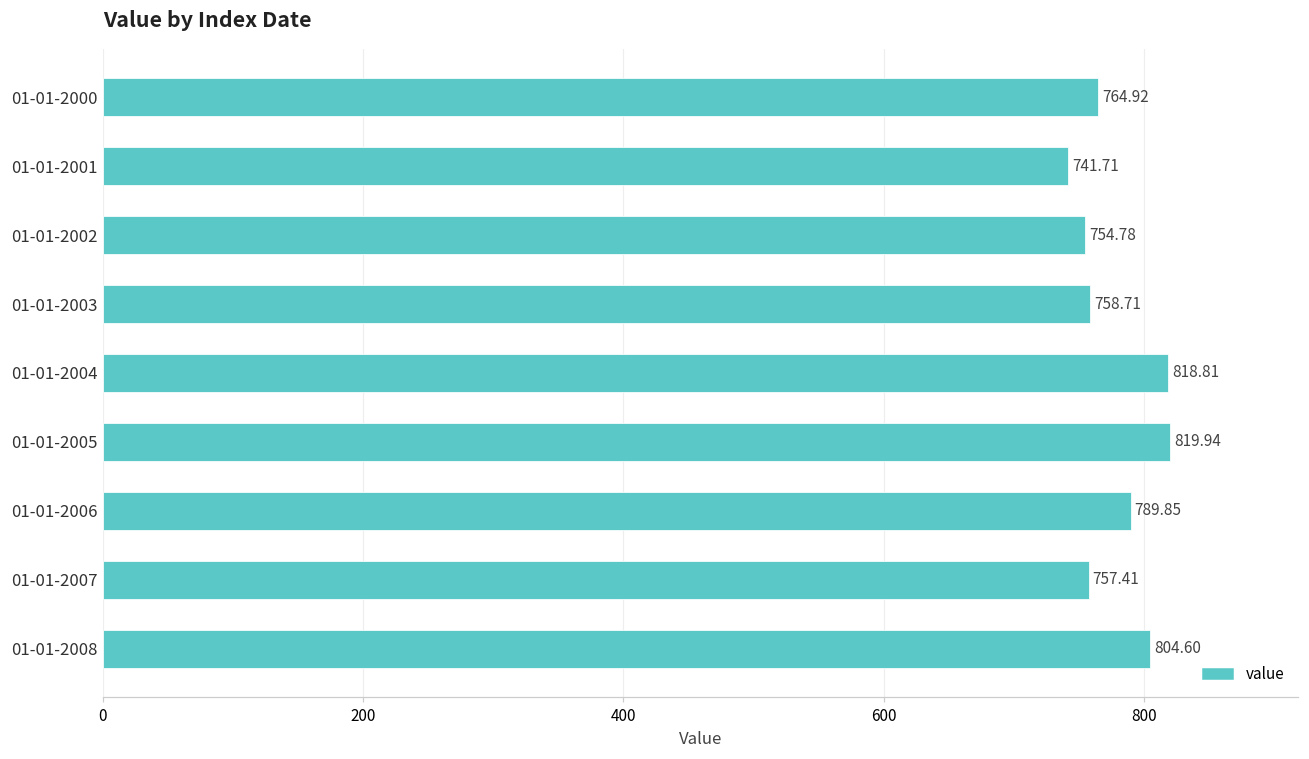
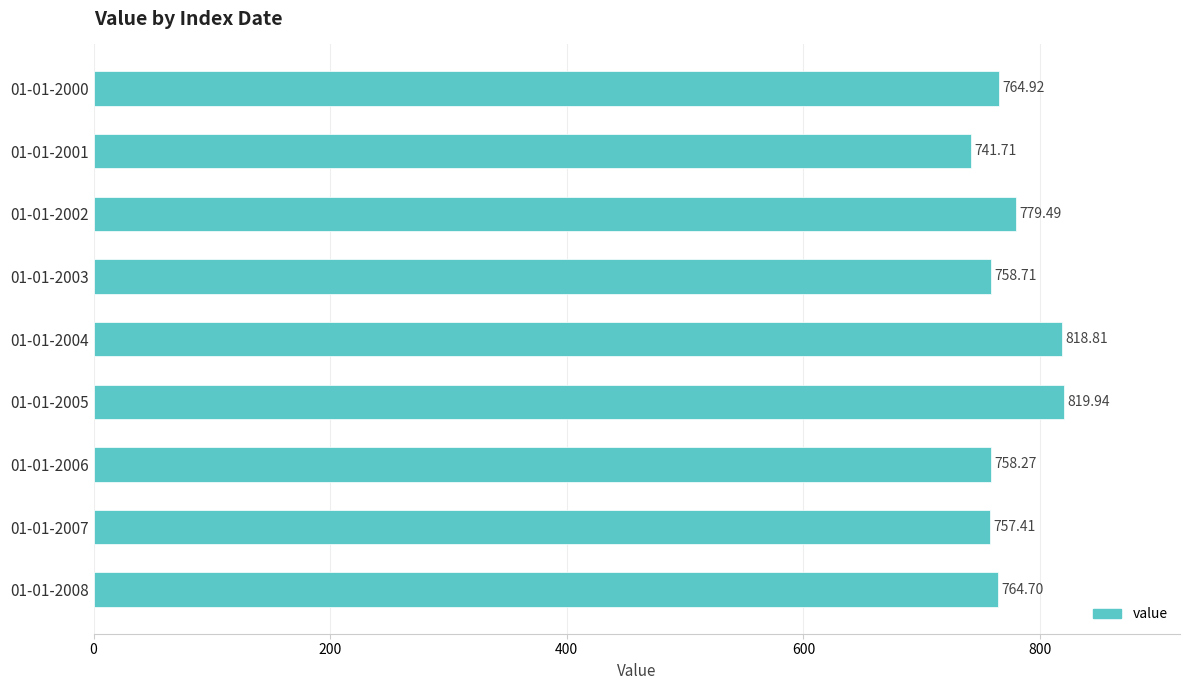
01-01-2002: 754.78 -> 779.49
01-01-2006: 789.85 -> 758.27
01-01-2008: 804.60 -> 764.70
